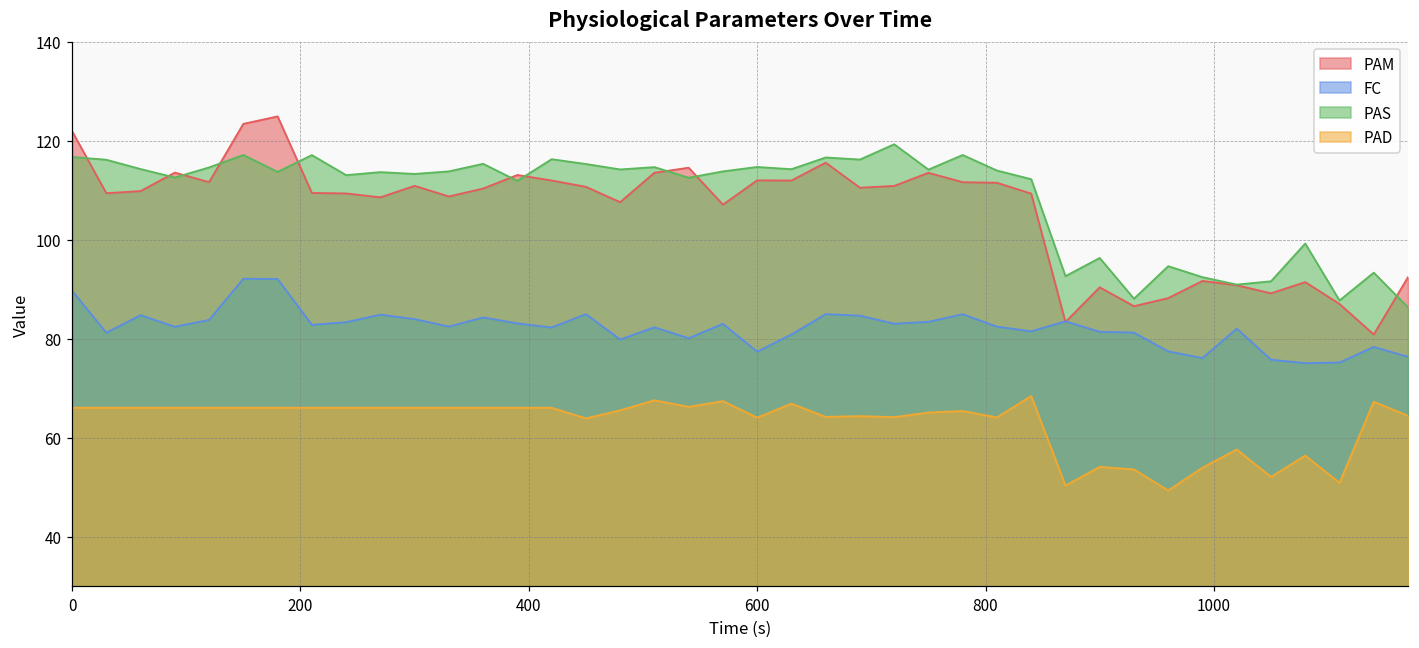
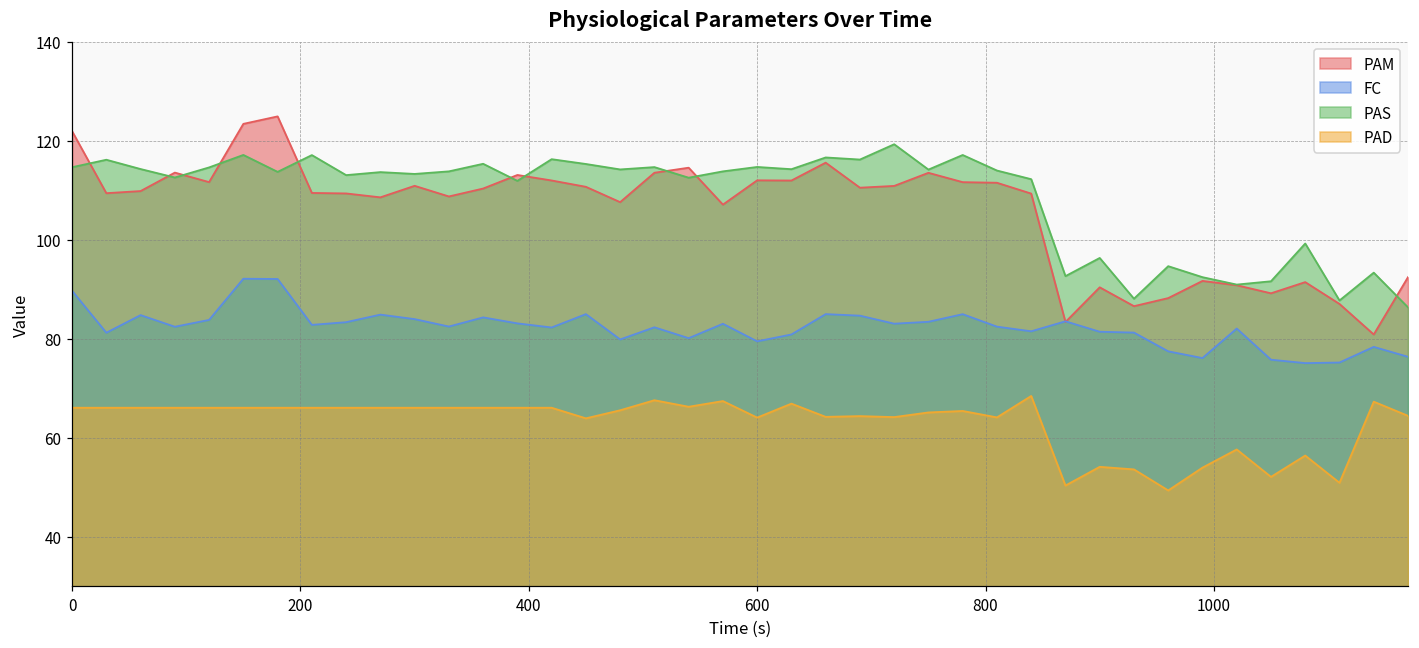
PAS, 0: 117 -> 115
FC, 600: 77 -> 79
